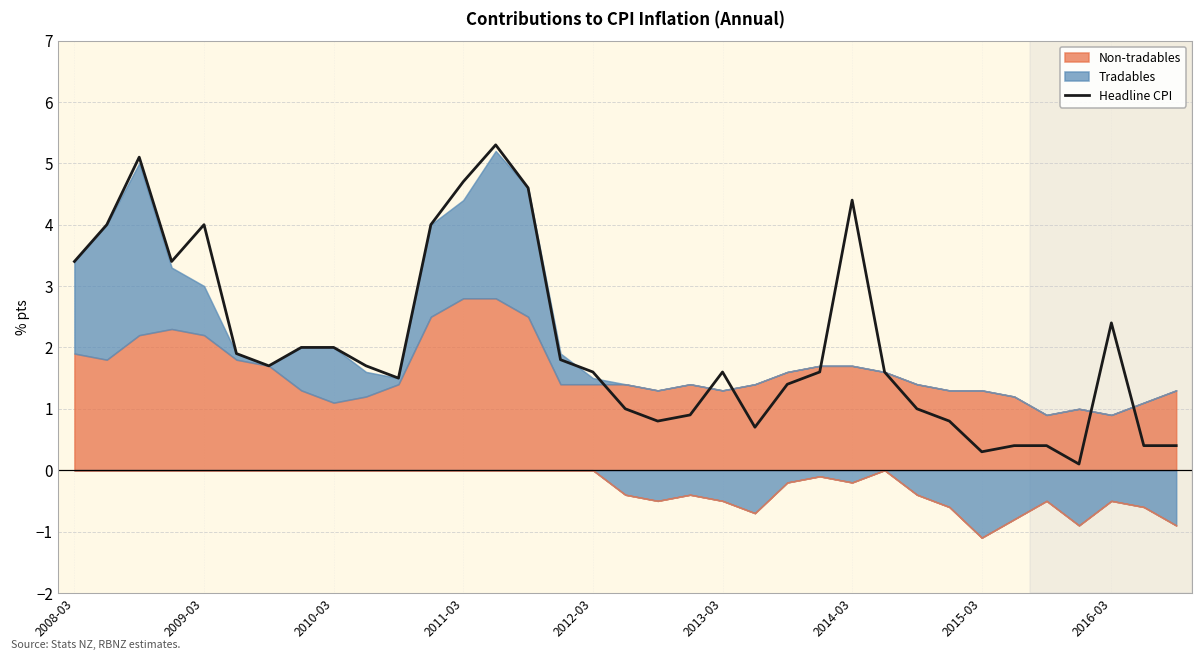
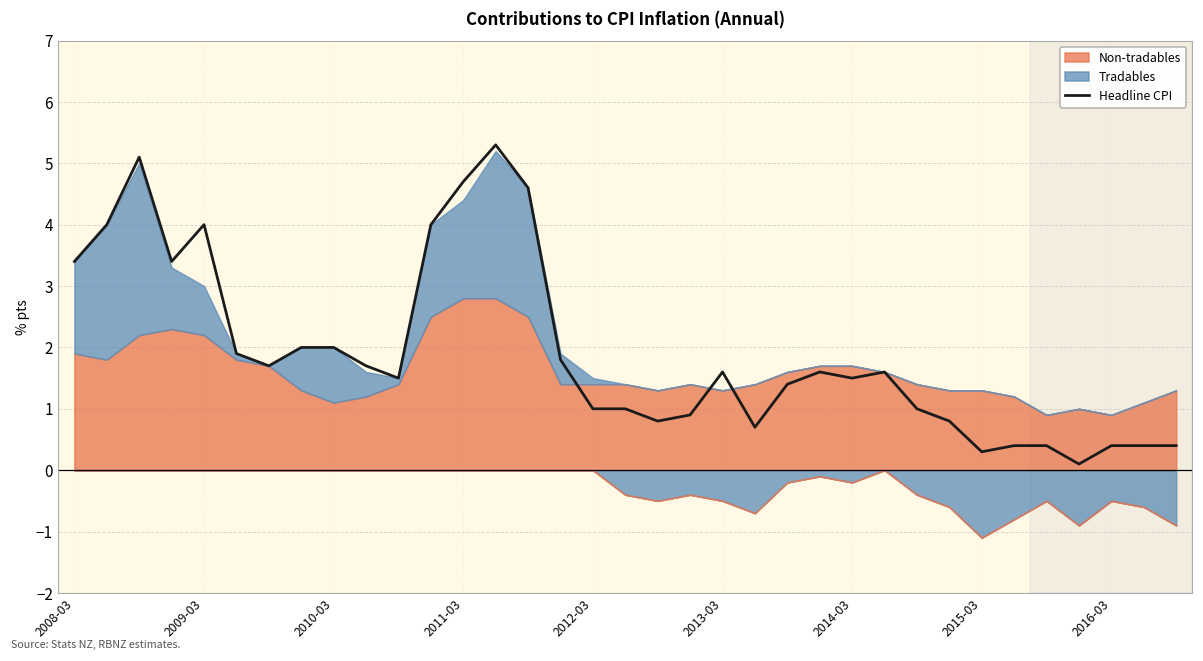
Headline CPI, 2012-03: 1.6 -> 1.0
Headline CPI, 2014-03: 4.4 -> 1.5
Headline CPI, 2016-03: 2.4 -> 0.4
